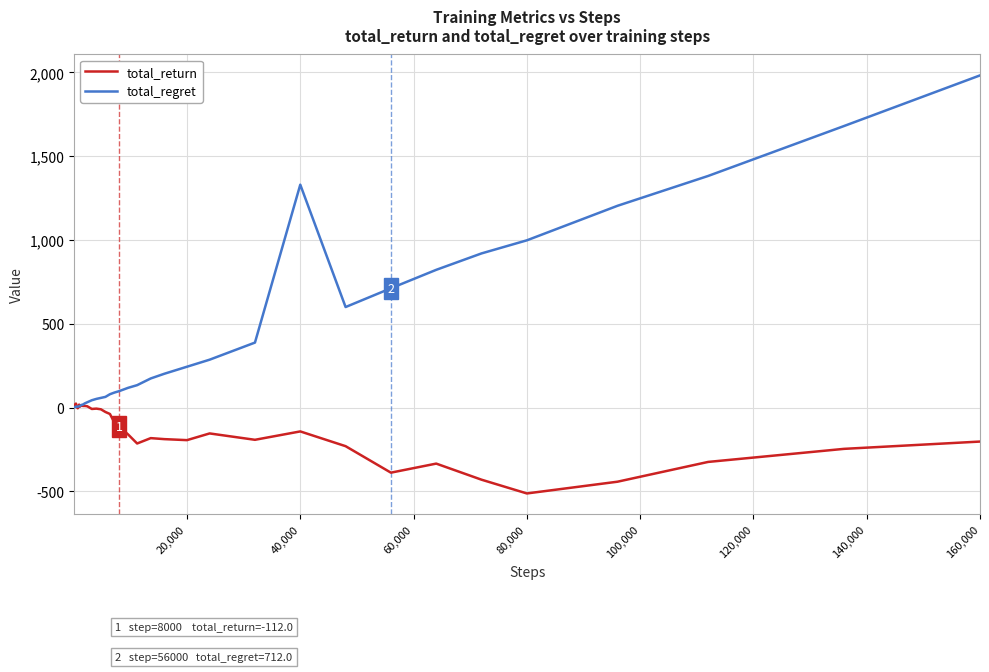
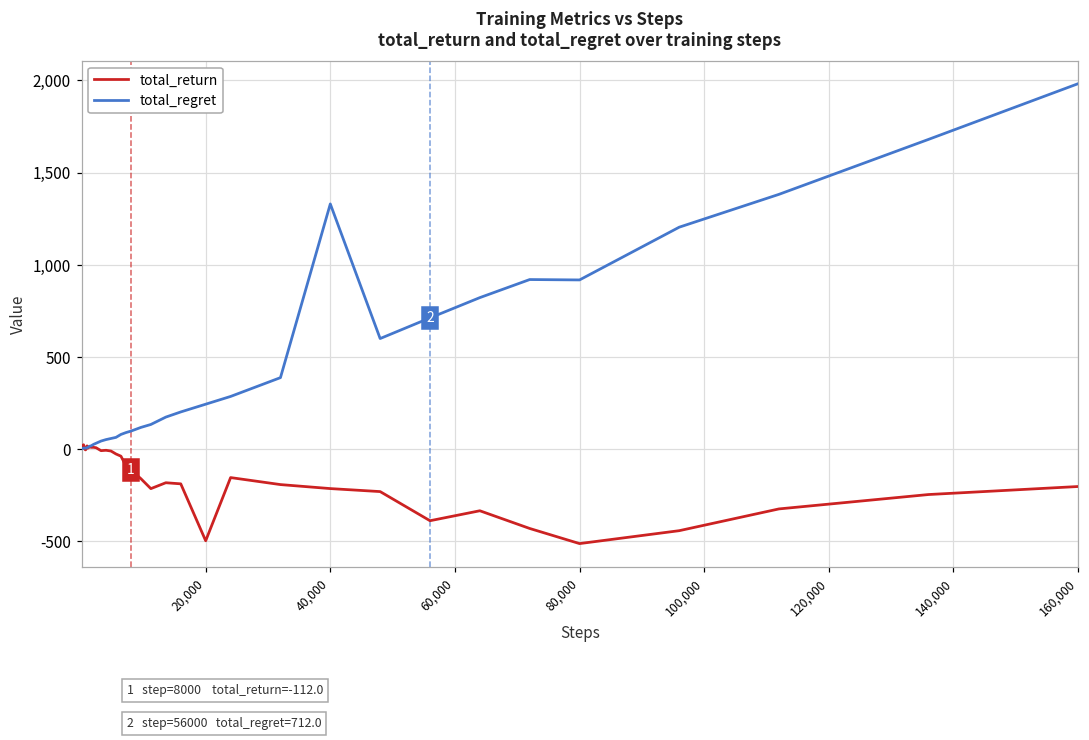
total_return, 20,000: -190 -> -500
total_return, 40,000: -140 -> -210
total_regret, 80,000: 1,000 -> 920
